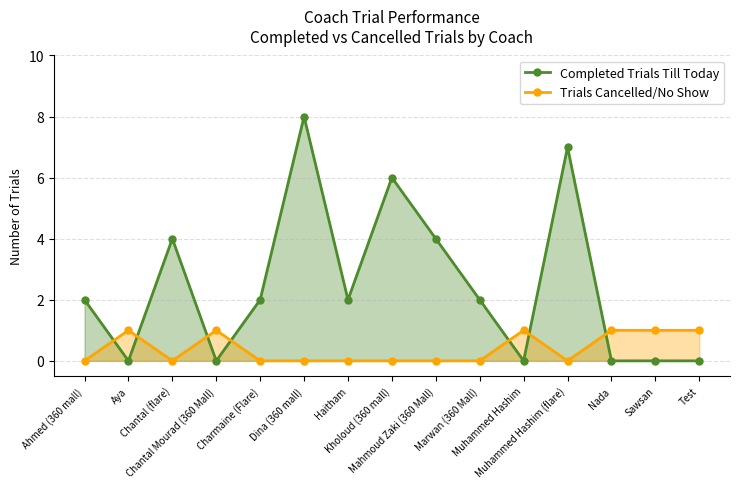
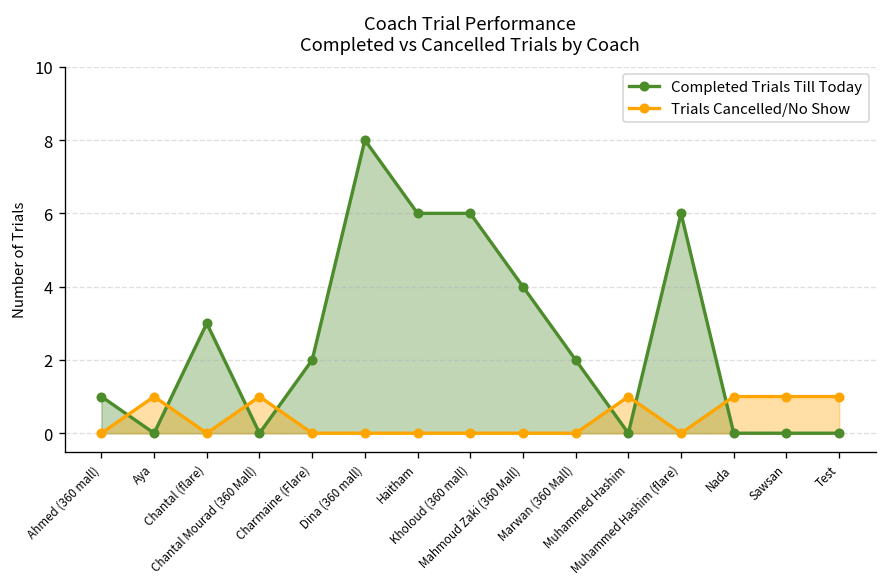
Completed Trials Till Today, Ahmed (360 mall): 2 -> 1
Completed Trials Till Today, Chantal (flare): 4 -> 3
Completed Trials Till Today, Haitham: 2 -> 6
Completed Trials Till Today, Muhammed Hashim (flare): 7 -> 6
